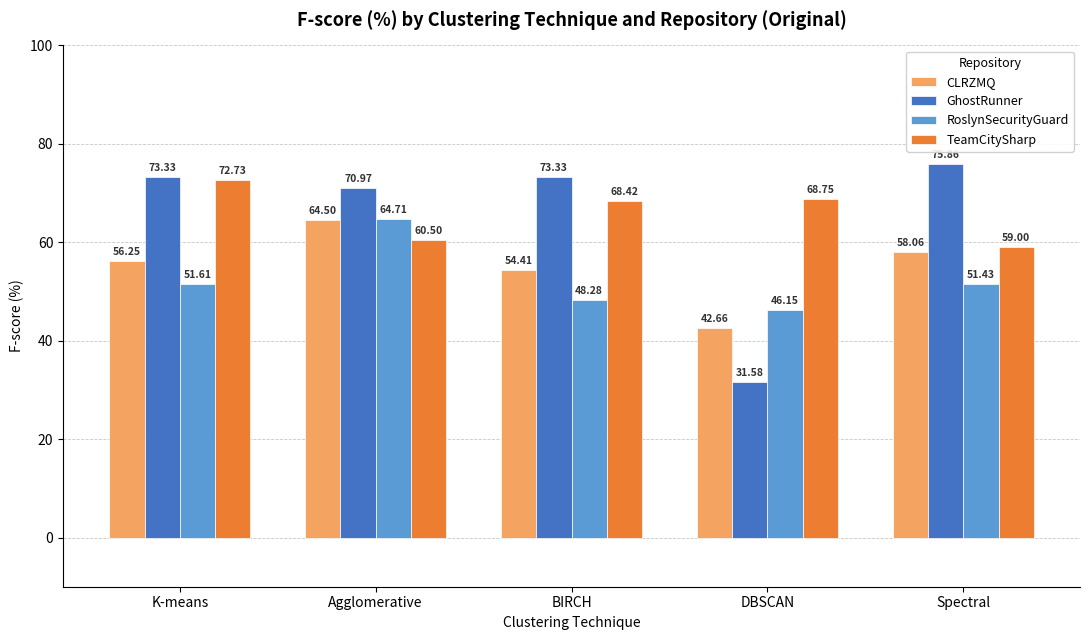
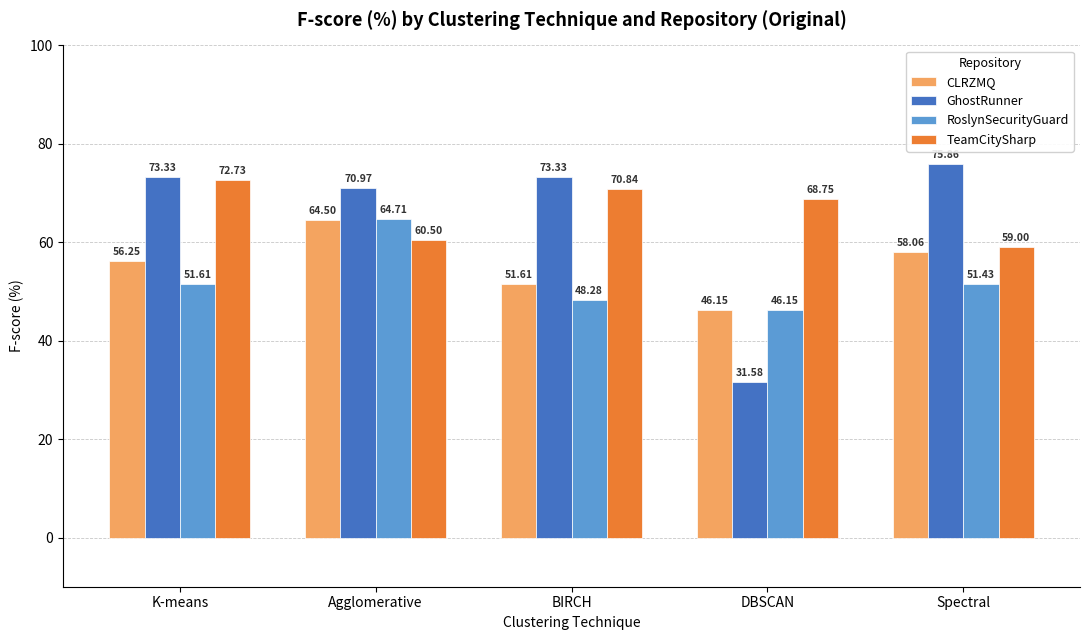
CLRZMQ, BIRCH: 54.41 -> 51.61
TeamCitySharp, BIRCH: 68.42 -> 70.84
CLRZMQ, DBSCAN: 42.66 -> 46.15
